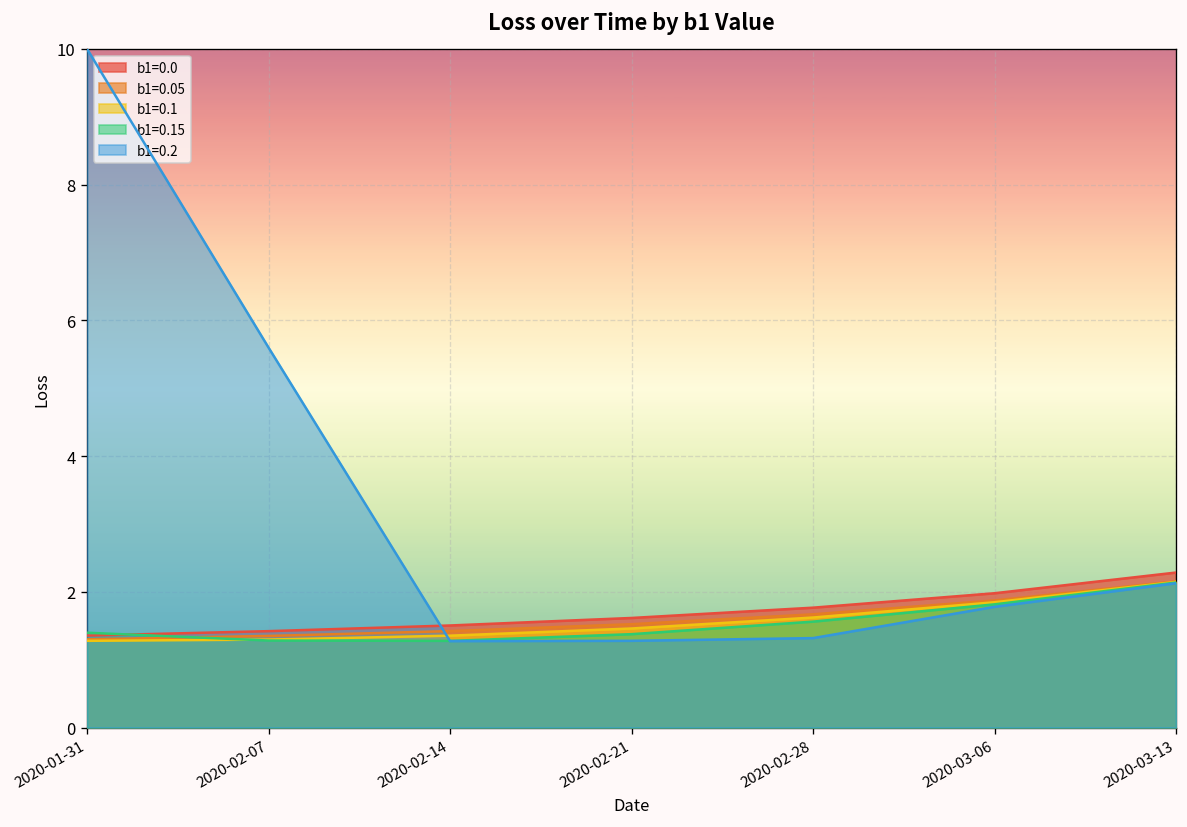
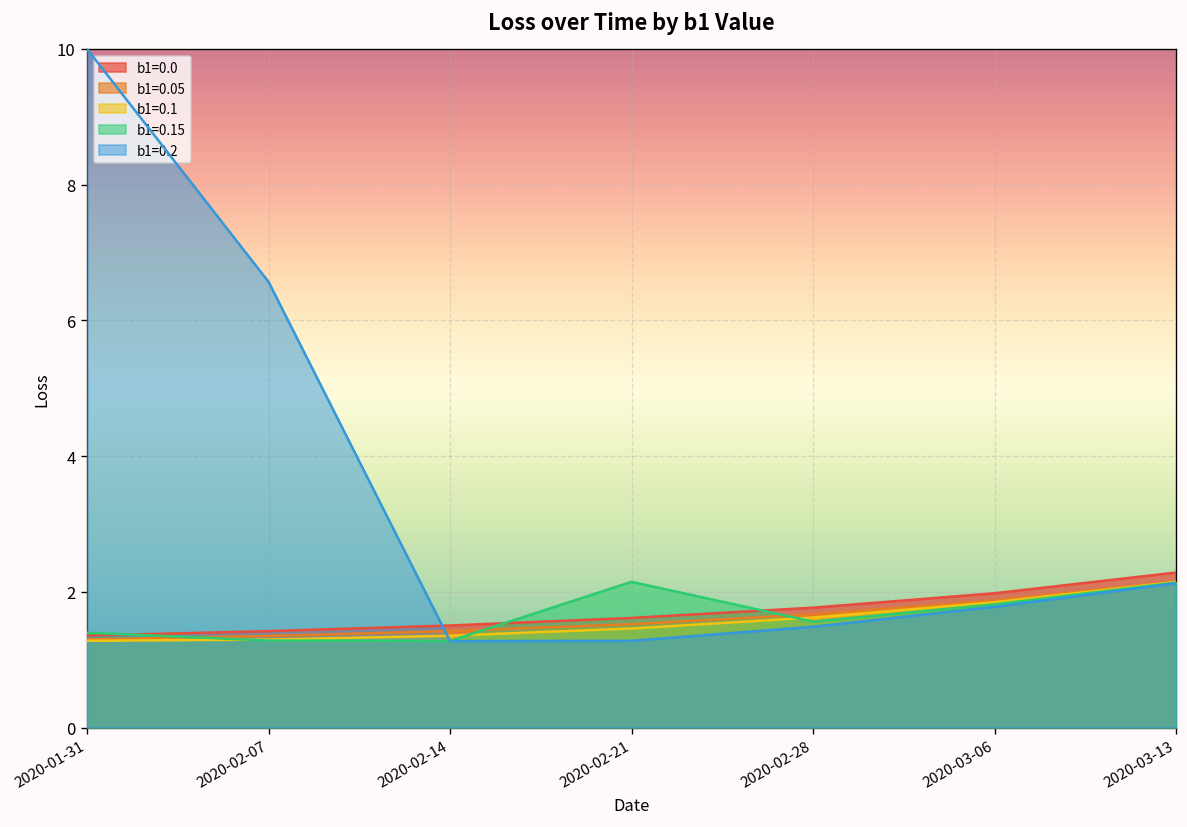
b1=0.2, 2020-02-07: 5.6 -> 6.6
b1=0.15, 2020-02-21: 1.4 -> 2.1
b1=0.2, 2020-02-28: 1.3 -> 1.5
